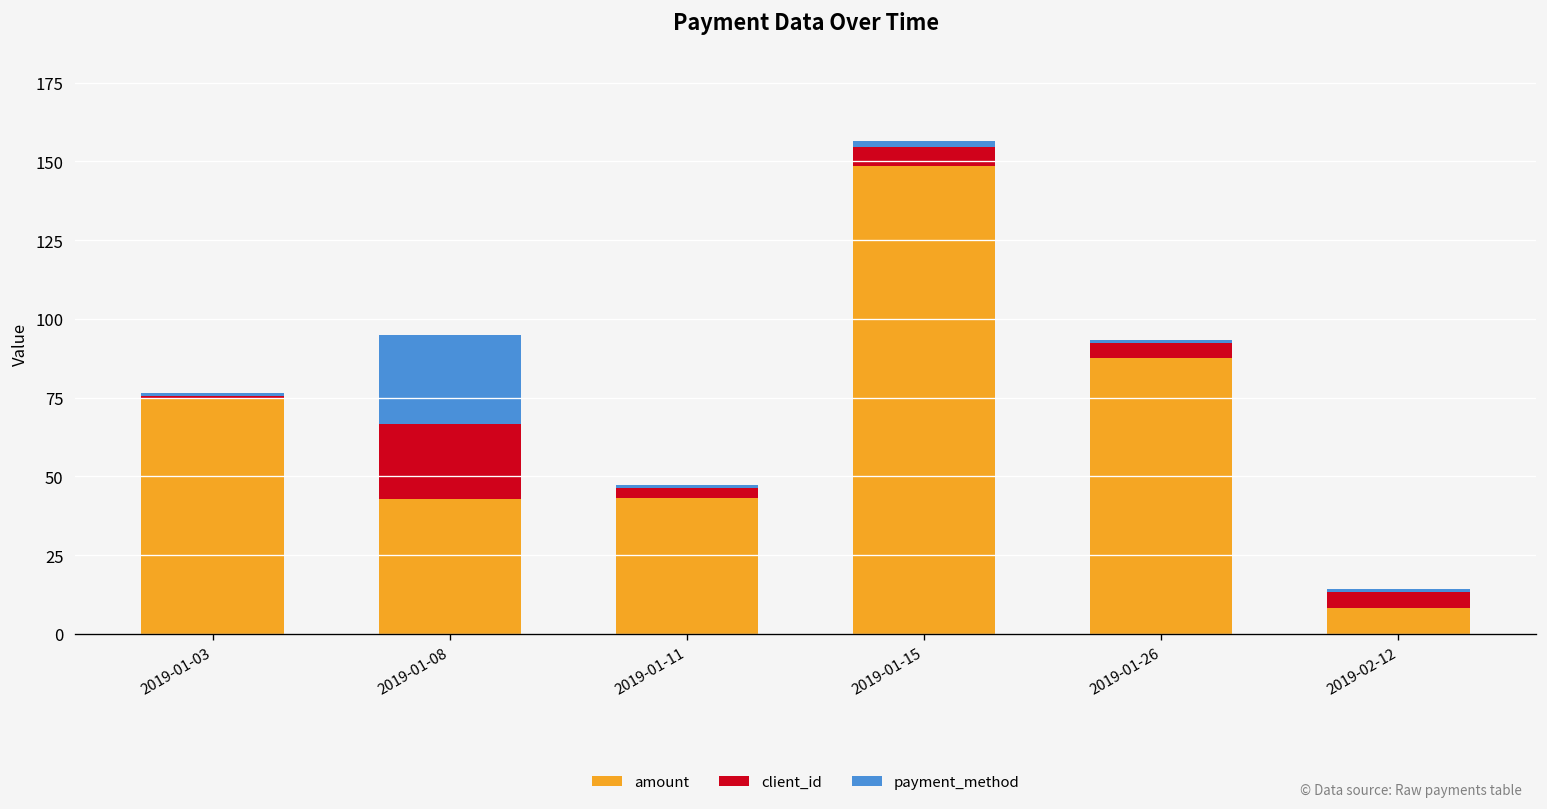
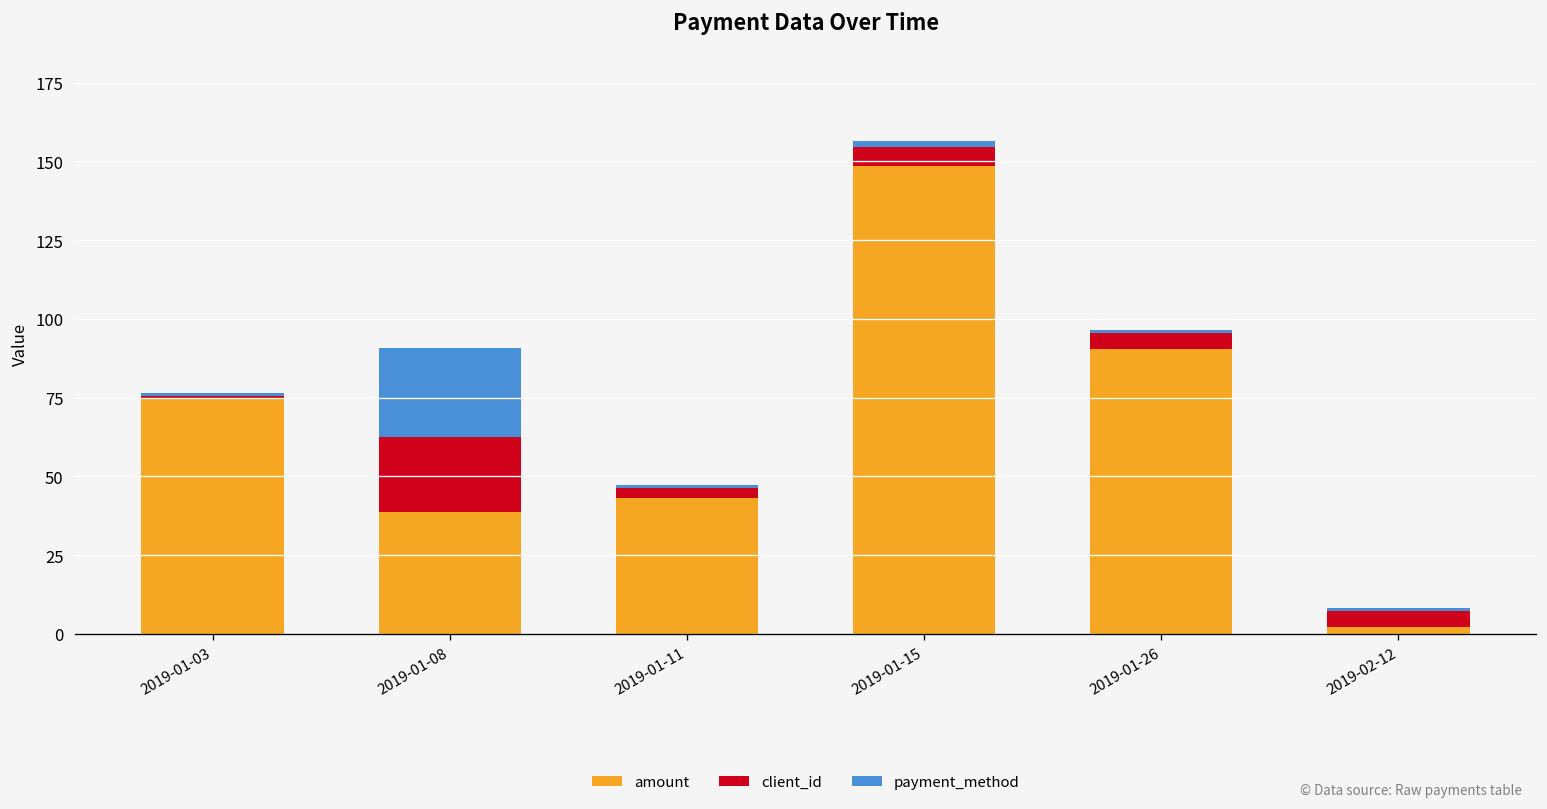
amount, 2019-01-08: 43 -> 39
amount, 2019-01-26: 87 -> 90
amount, 2019-02-12: 8 -> 2
